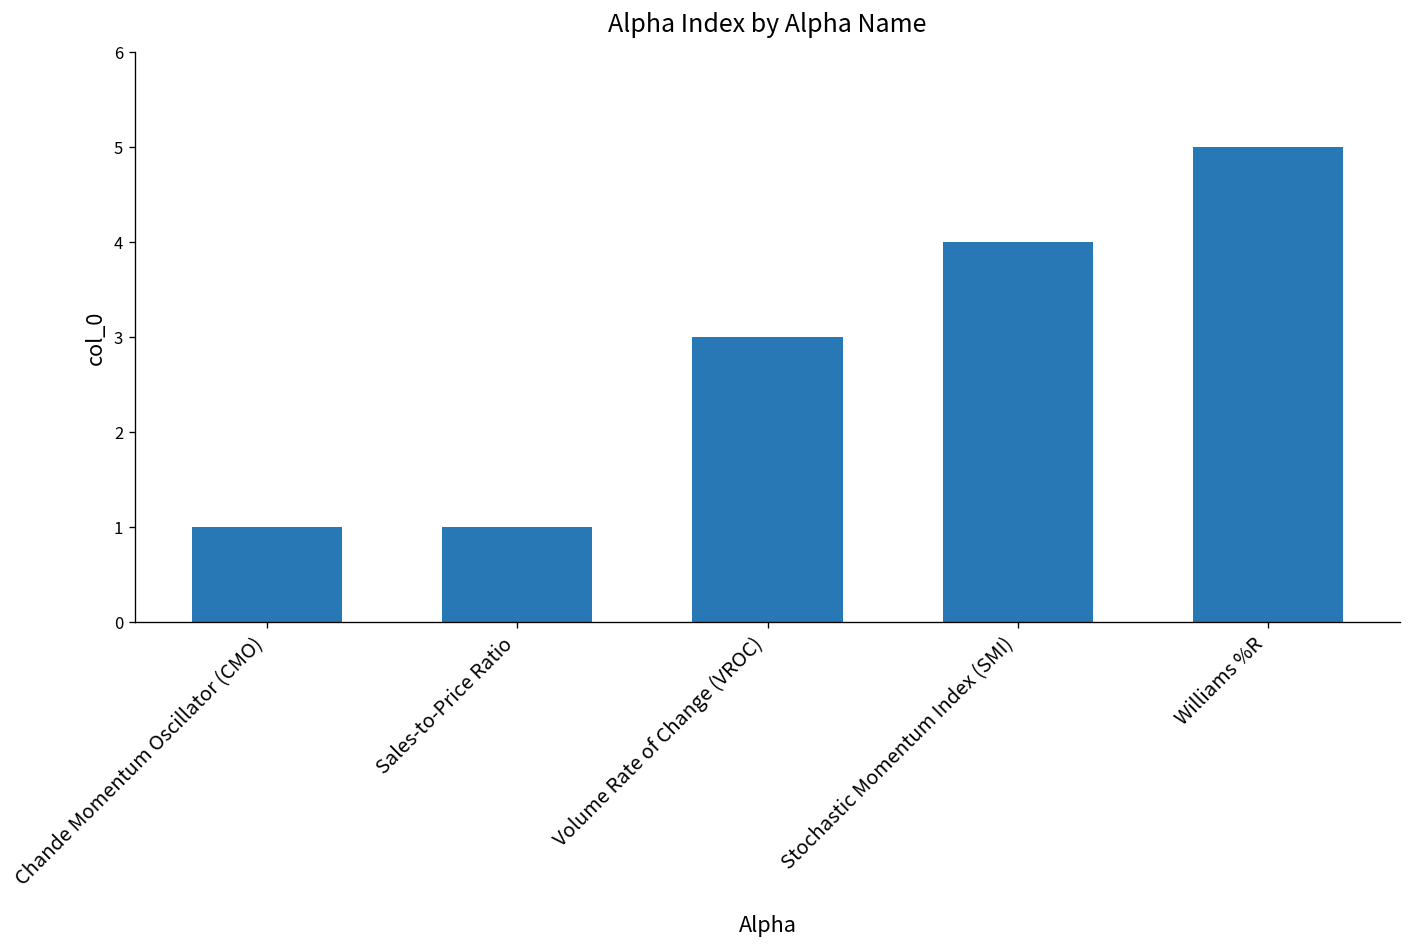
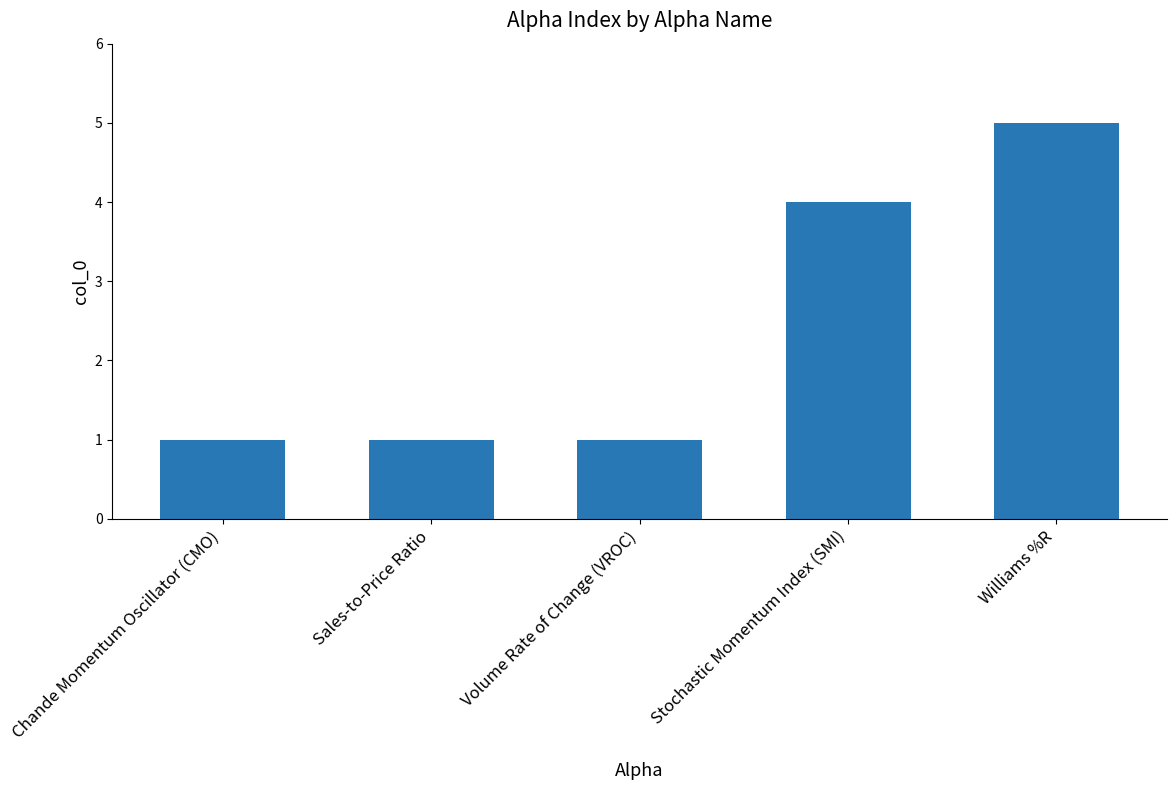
Volume Rate of Change (VROC): 3 -> 1
